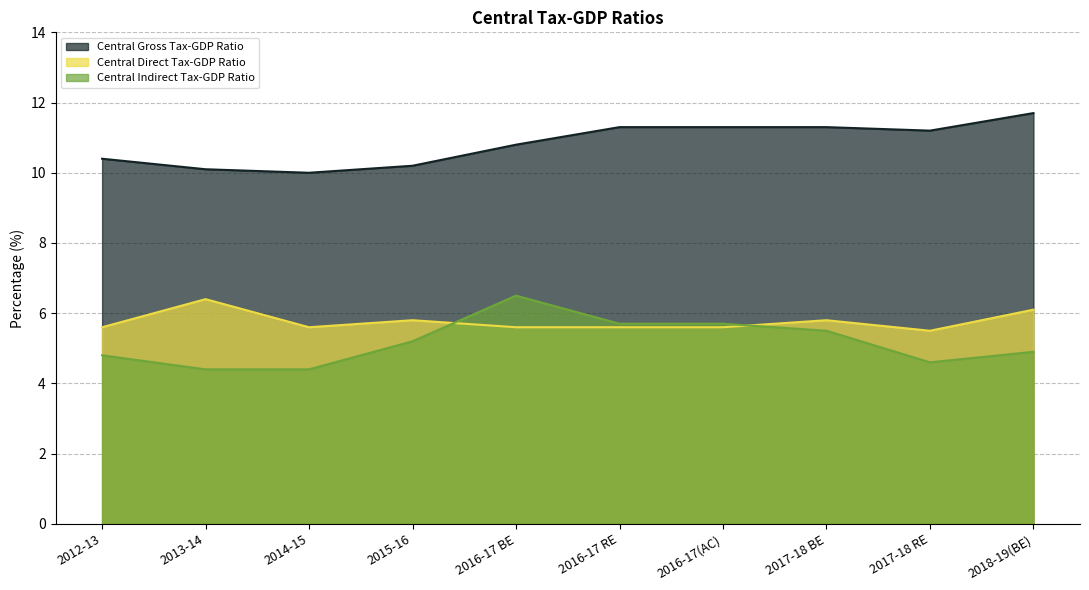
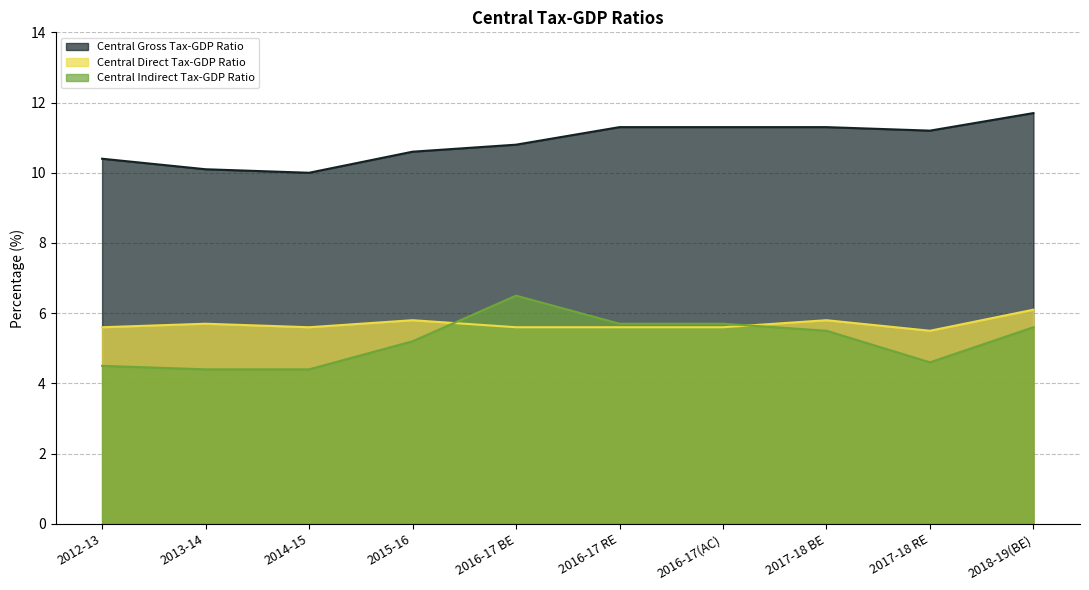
Central Indirect Tax-GDP Ratio, 2012-13: 4.8 -> 4.5
Central Direct Tax-GDP Ratio, 2013-14: 6.4 -> 5.7
Central Gross Tax-GDP Ratio, 2015-16: 10.2 -> 10.6
Central Indirect Tax-GDP Ratio, 2018-19(BE): 4.9 -> 5.6
